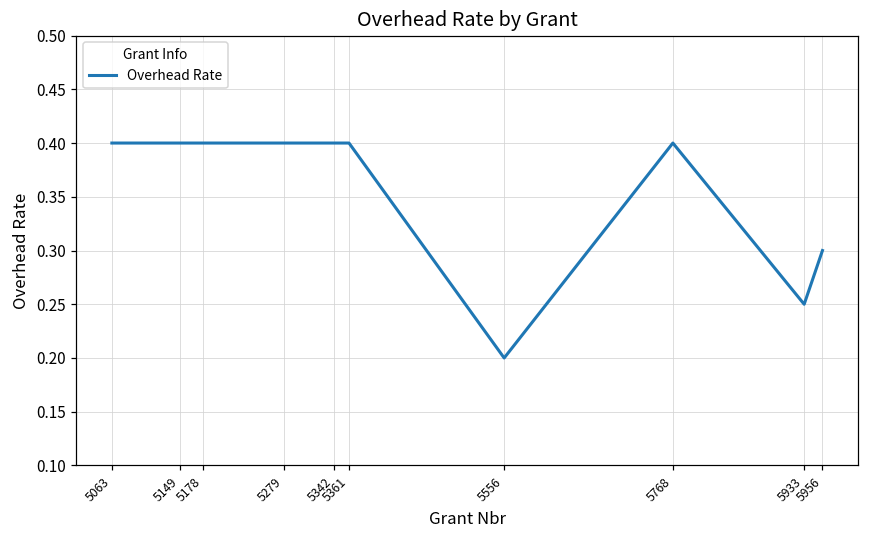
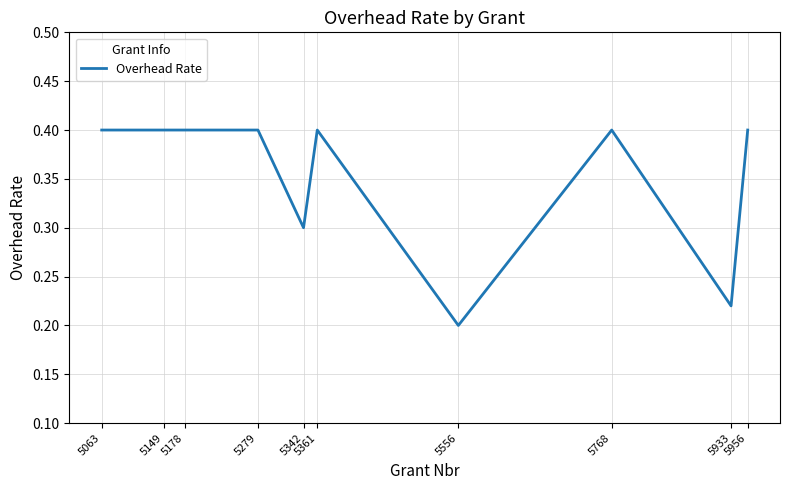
5342: 0.4 -> 0.3
5933: 0.25 -> 0.22
5956: 0.3 -> 0.4
